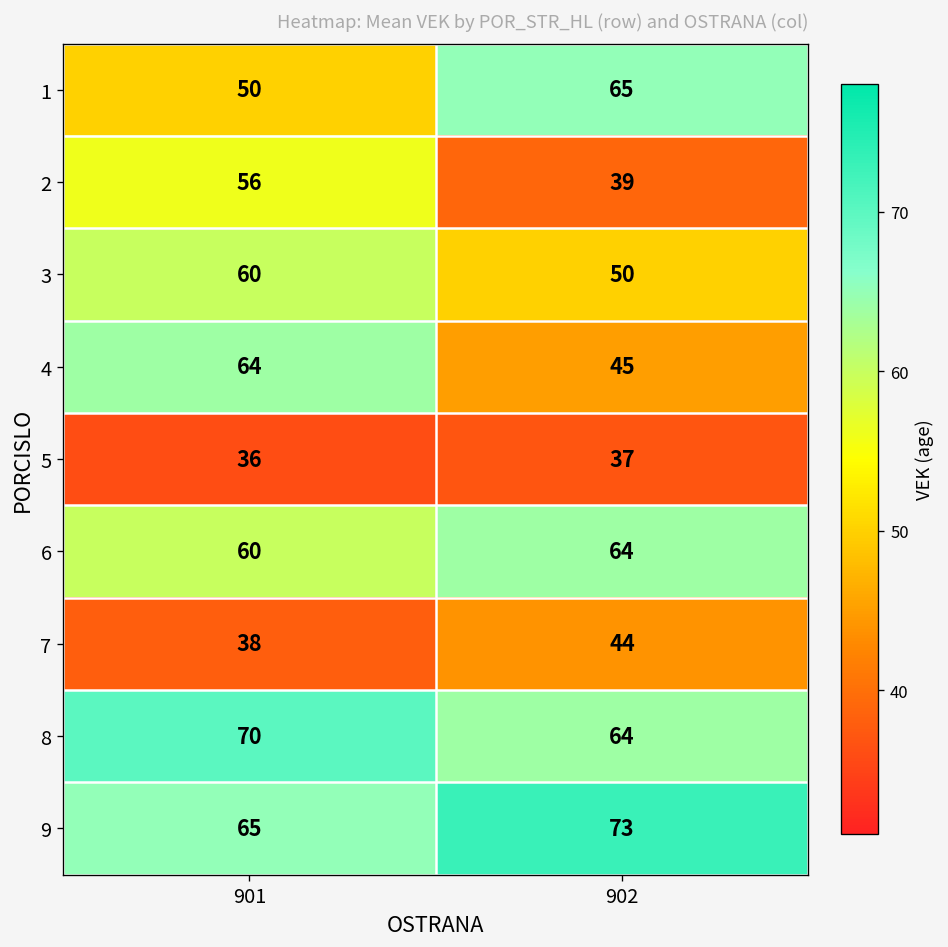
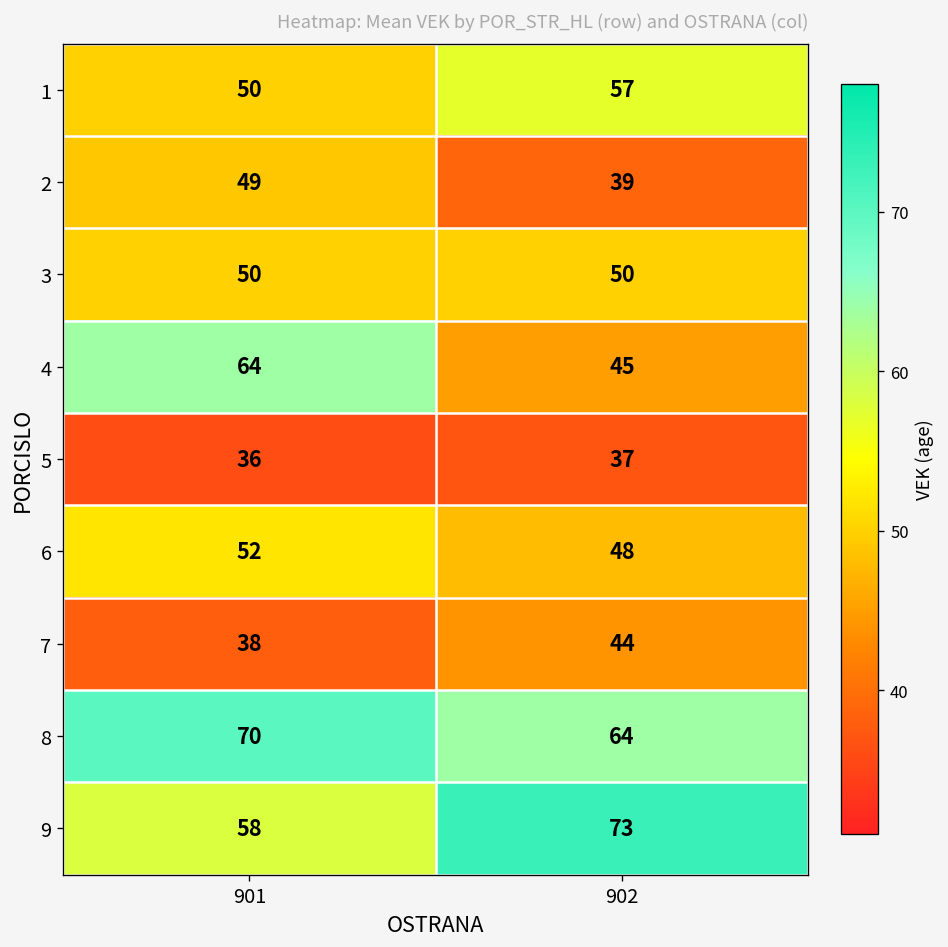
1, 902: 65 -> 57
2, 901: 56 -> 49
3, 901: 60 -> 50
6, 901: 60 -> 52
6, 902: 64 -> 48
9, 901: 65 -> 58
